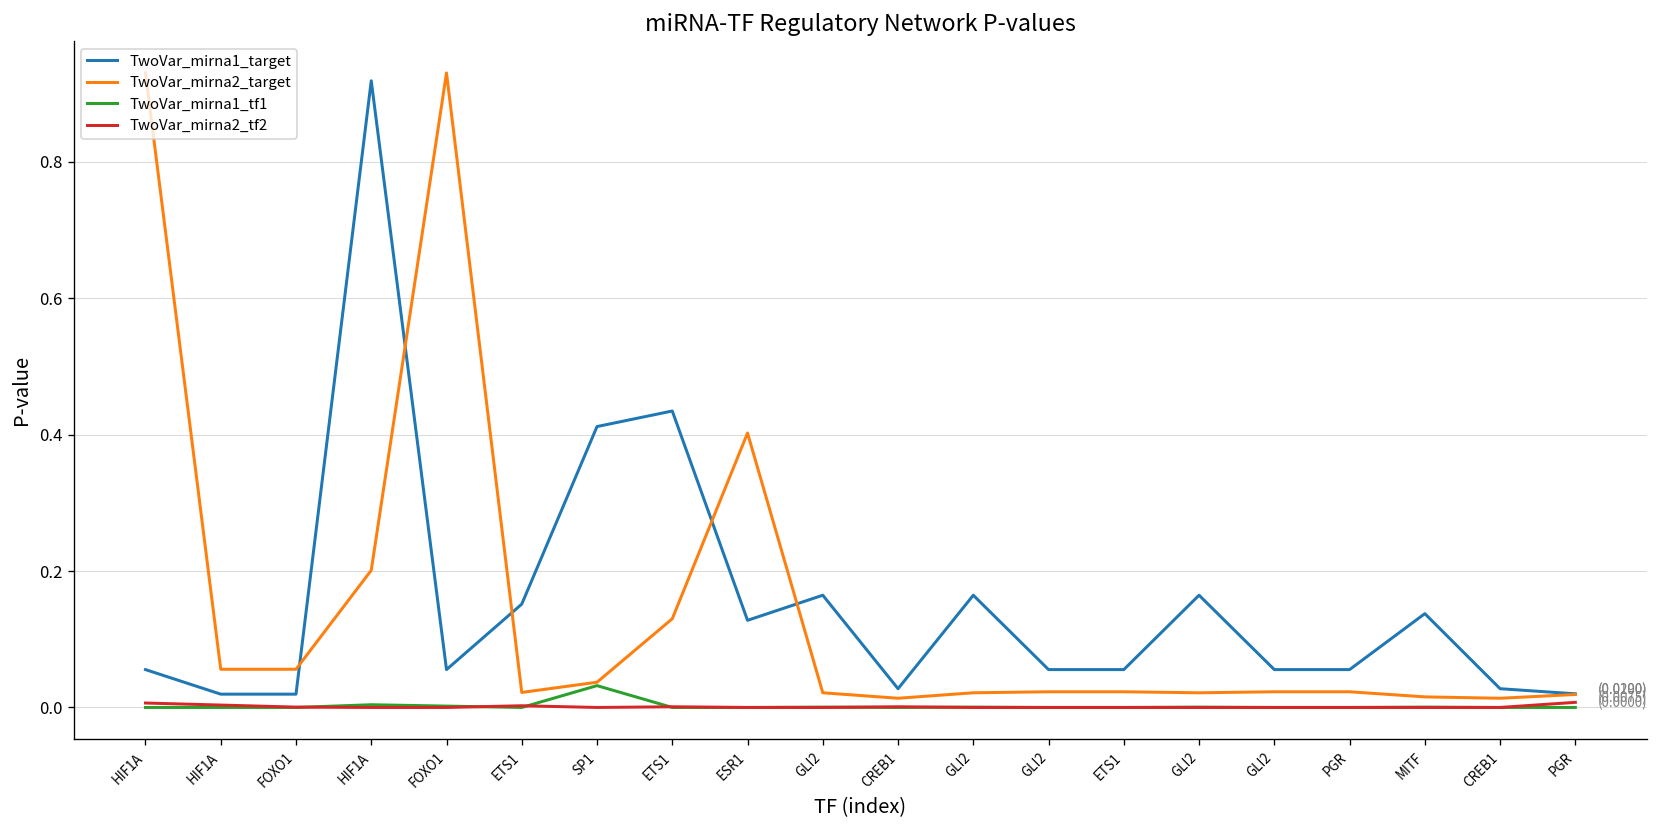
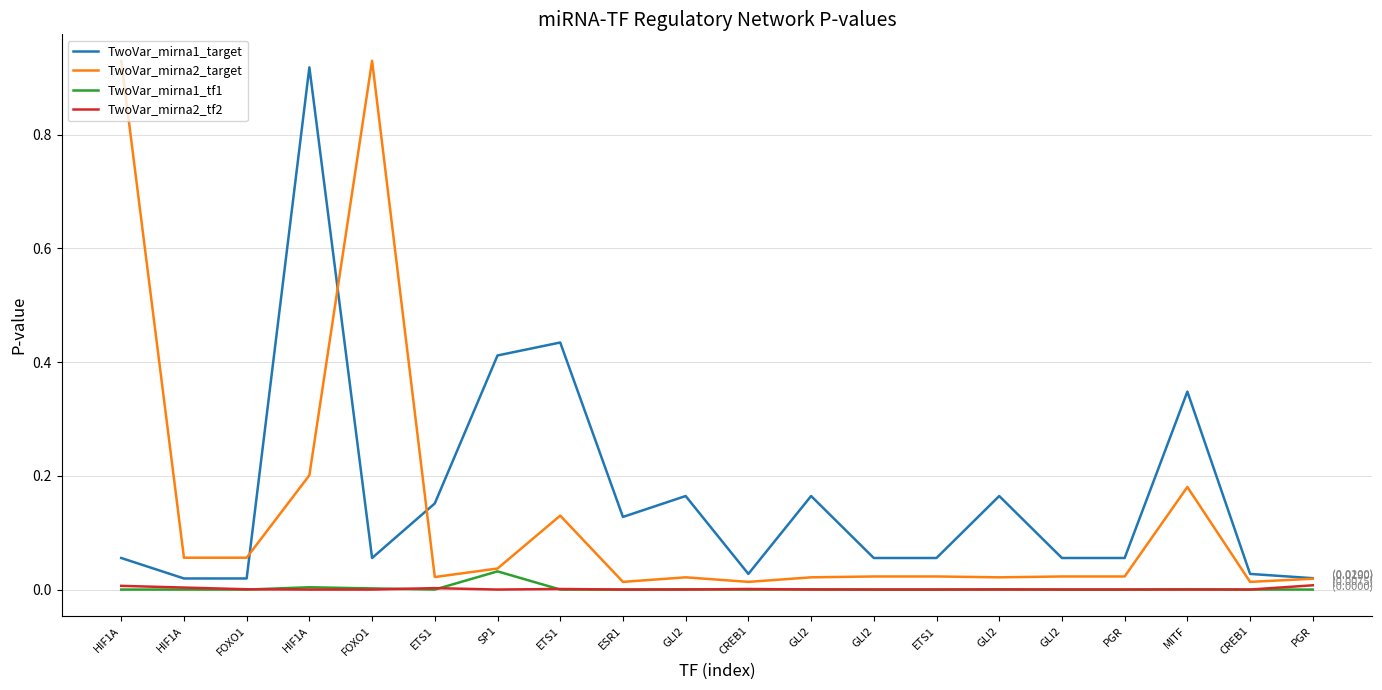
TwoVar_mirna2_target, ESR1: 0.40 -> 0.01
TwoVar_mirna1_target, MITF: 0.14 -> 0.35
TwoVar_mirna2_target, MITF: 0.02 -> 0.18
